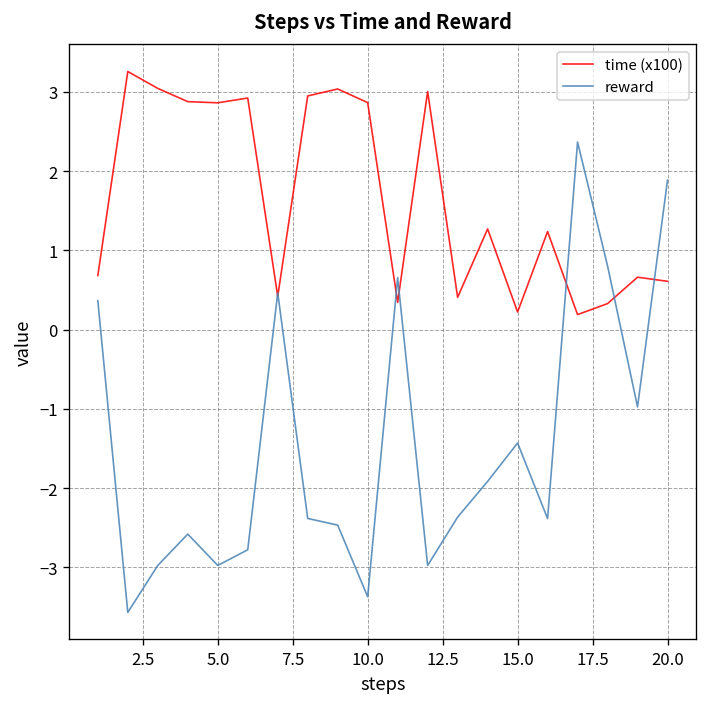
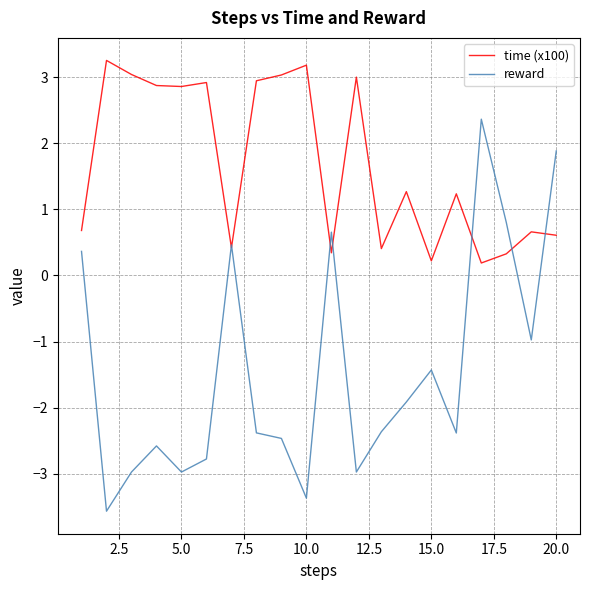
time (x100), 10.0: 2.9 -> 3.2
